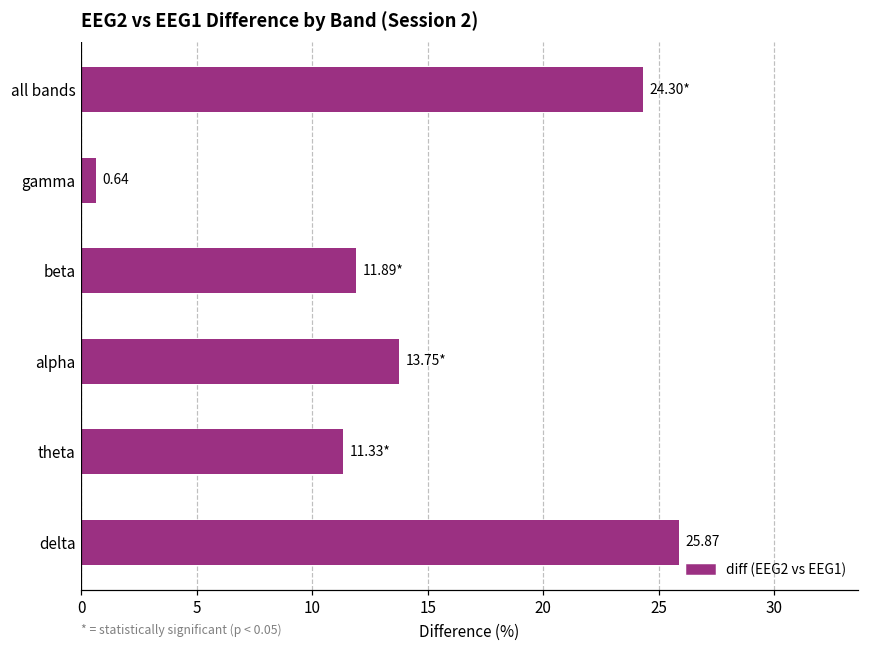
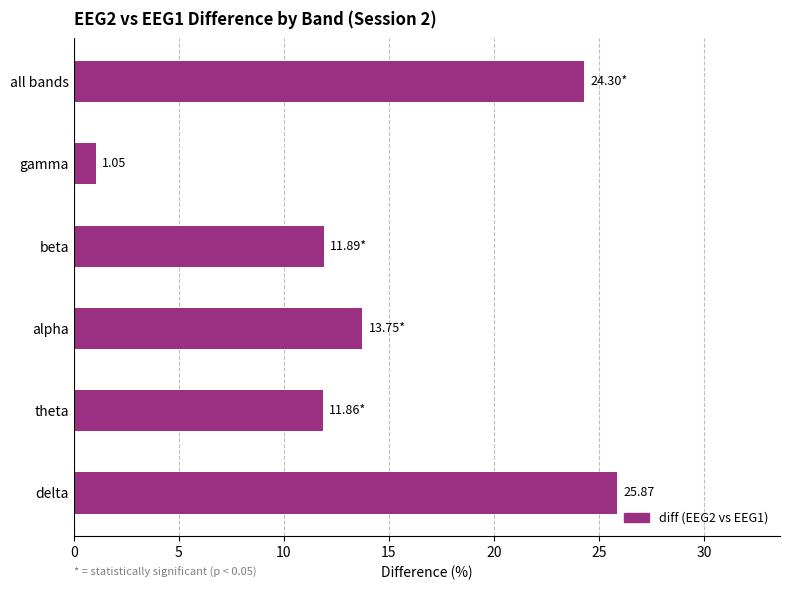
gamma: 0.64 -> 1.05
theta: 11.33* -> 11.86*
